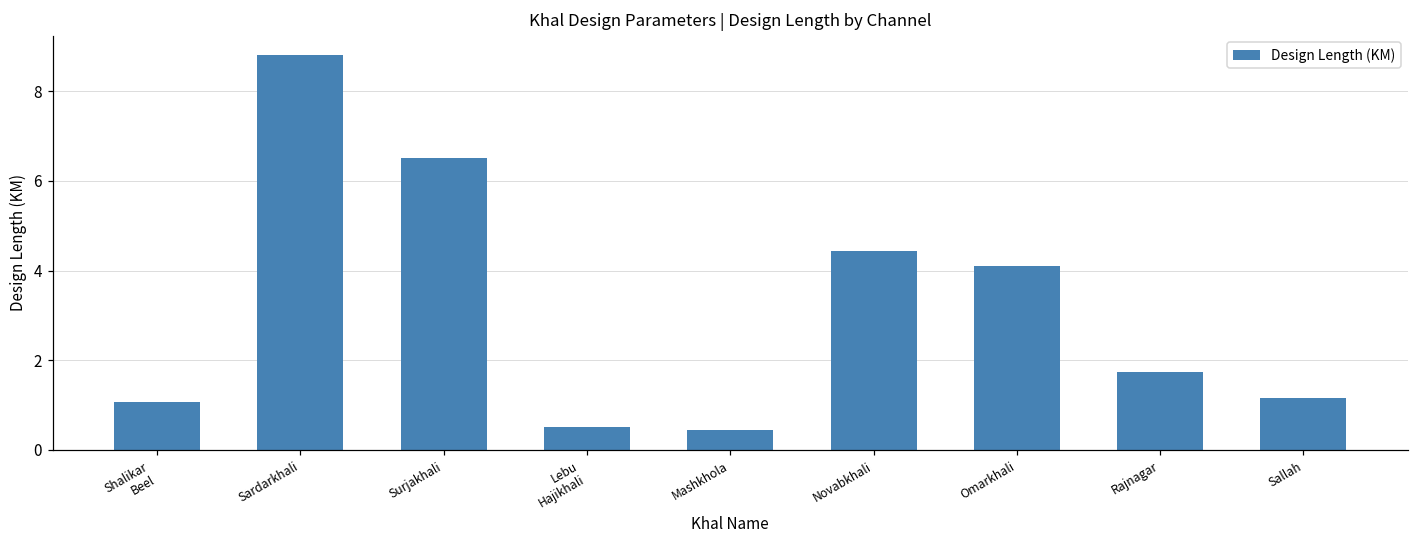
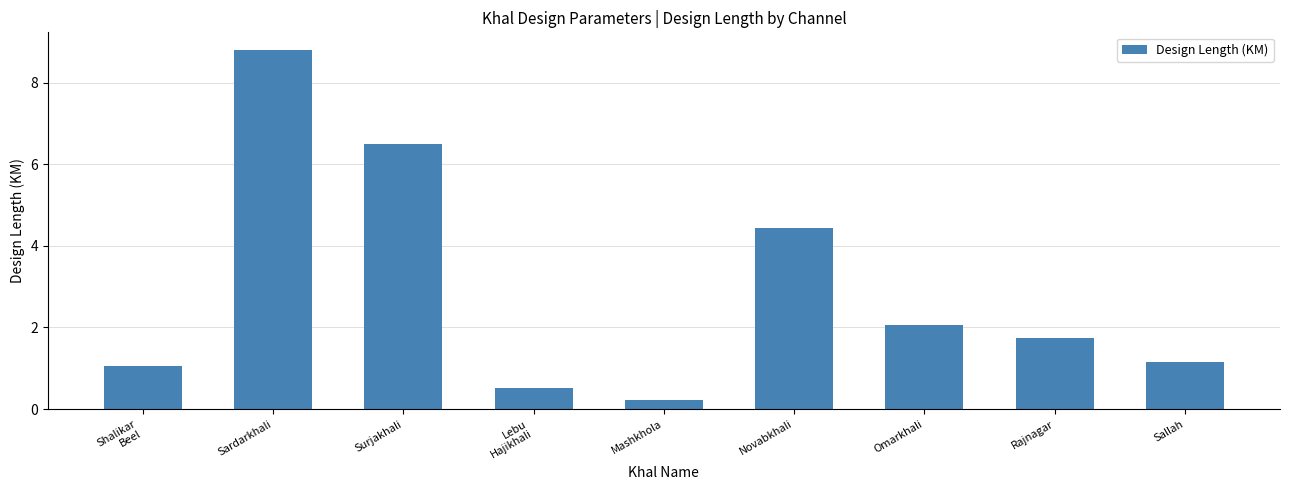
Mashkhola: 0.4 -> 0.2
Omarkhali: 4.1 -> 2.1
